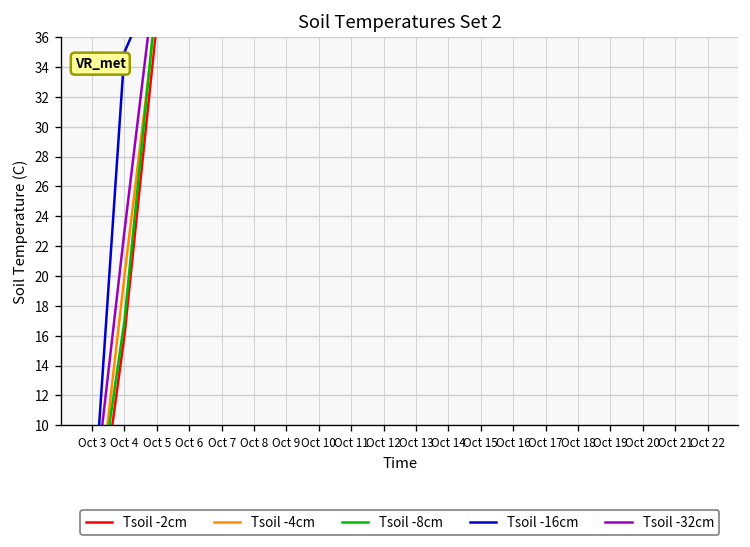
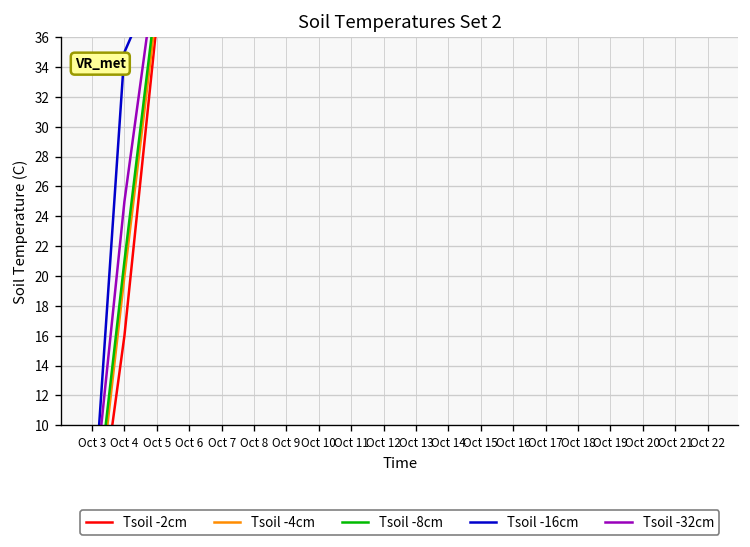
Tsoil -8cm, Oct 4: 17 -> 21
Tsoil -32cm, Oct 4: 23 -> 25
